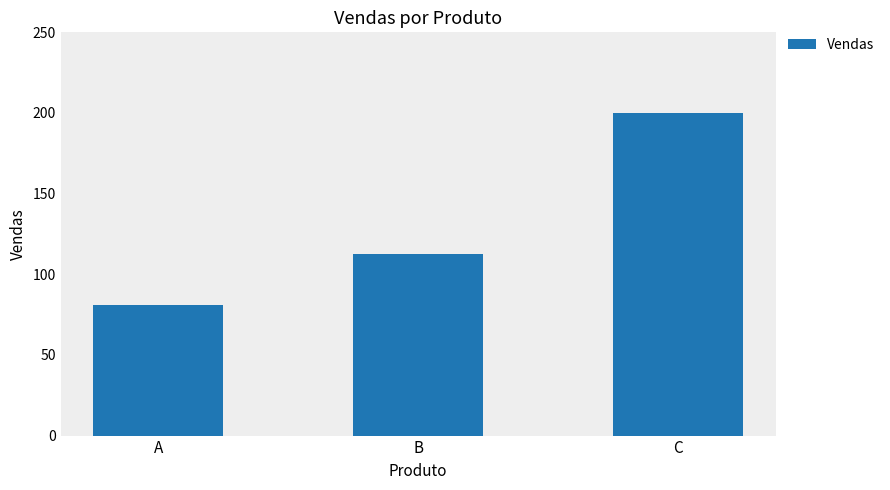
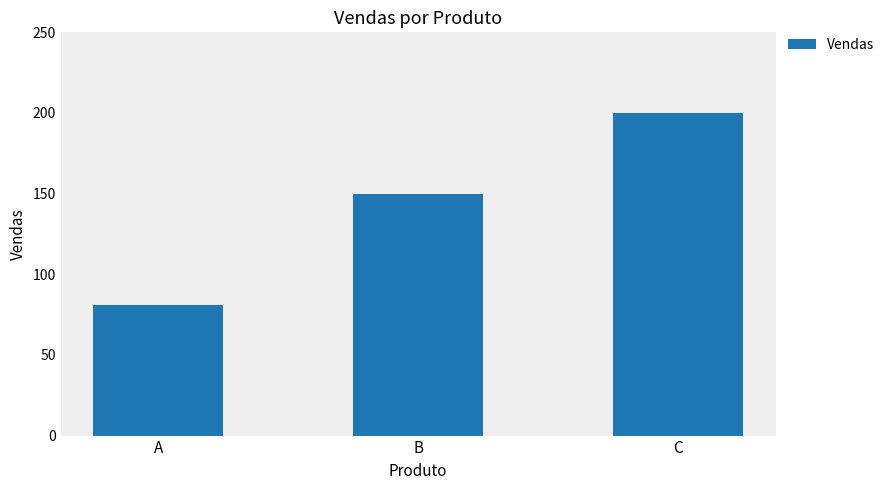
B: 113 -> 150
